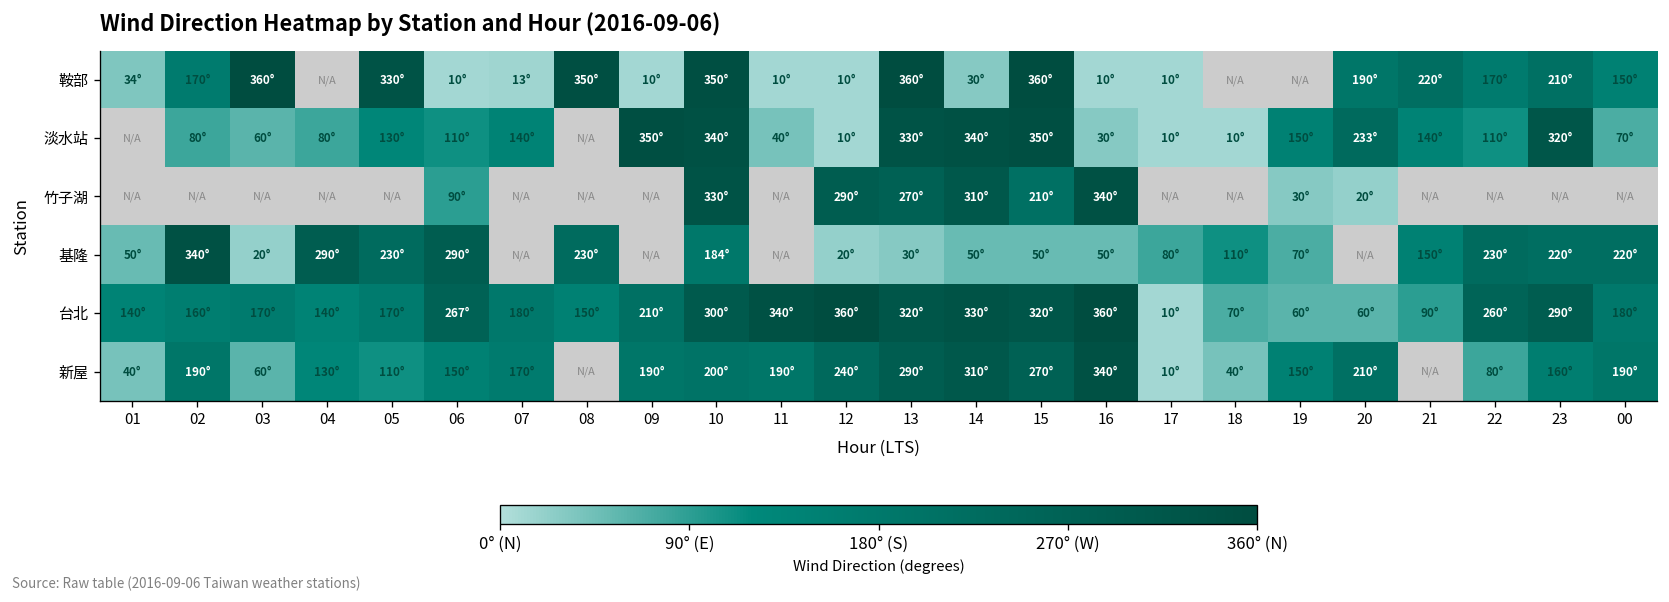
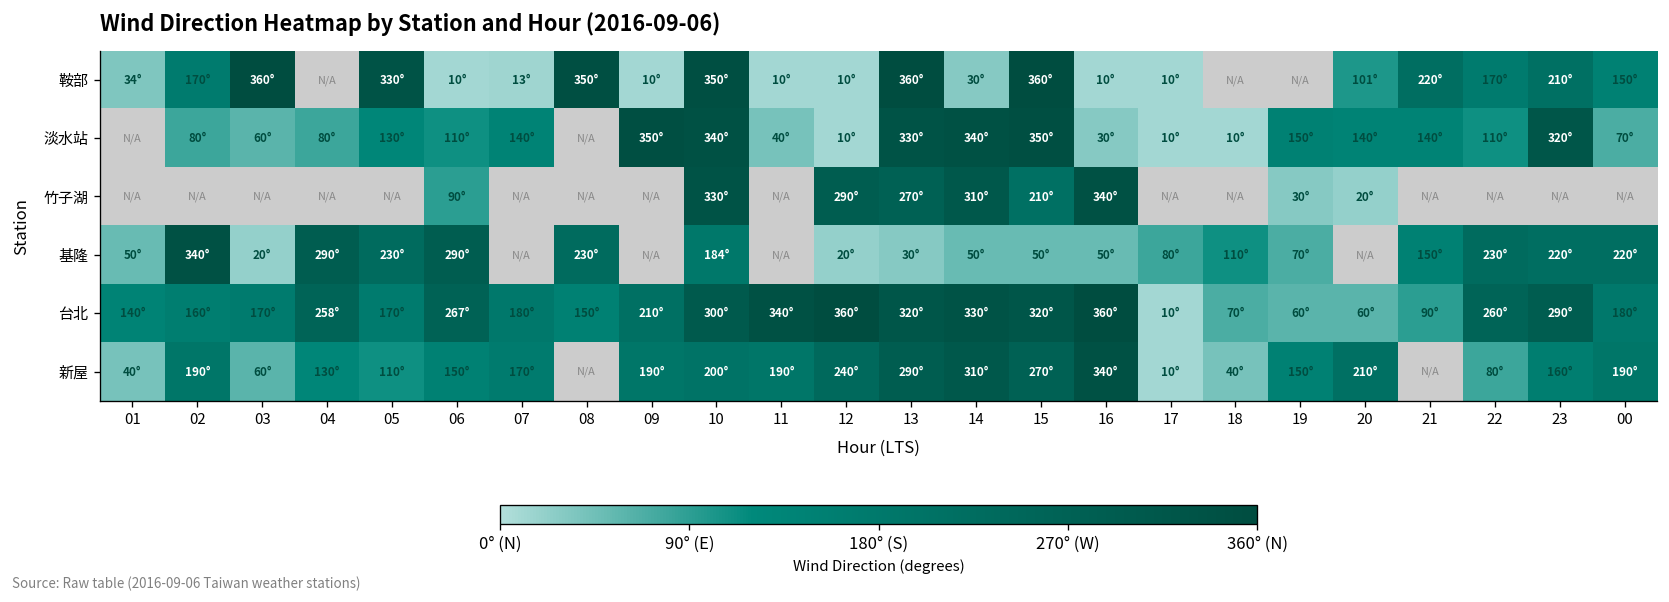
鞍部, 20: 190° -> 101°
淡水站, 20: 233° -> 140°
台北, 04: 140° -> 258°
